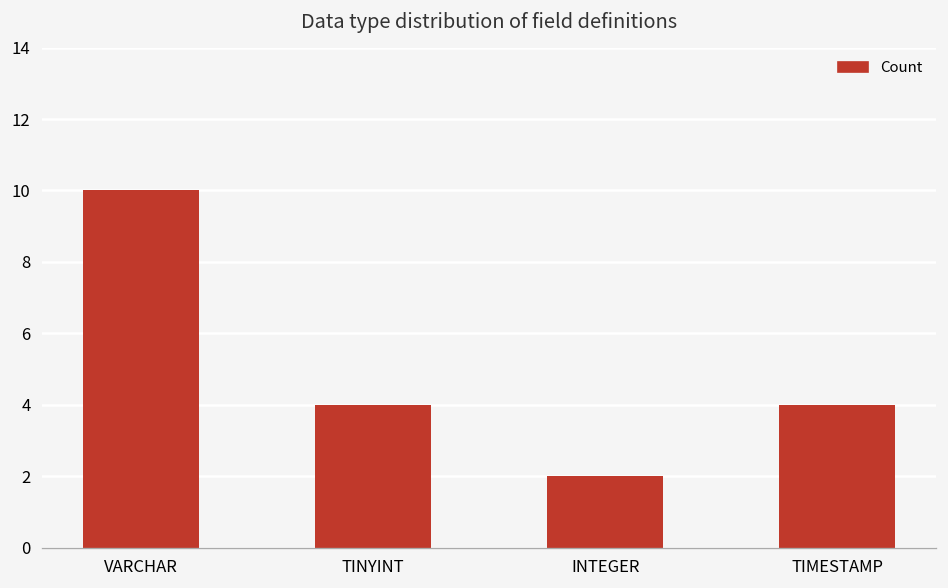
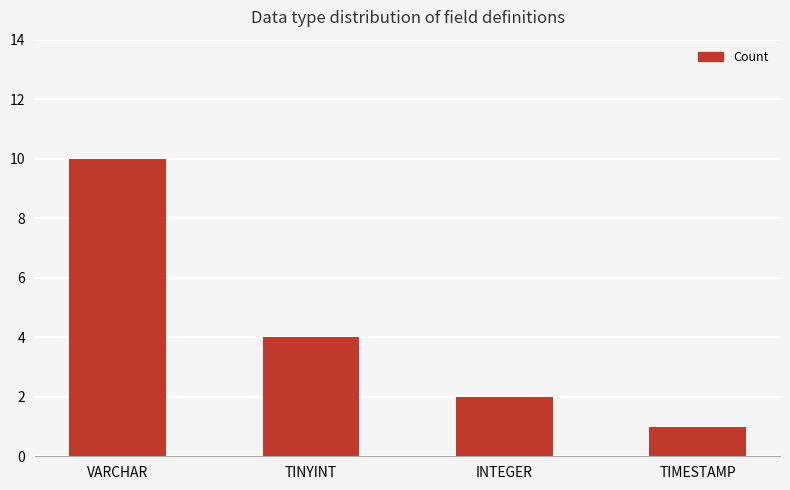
TIMESTAMP: 4 -> 1
